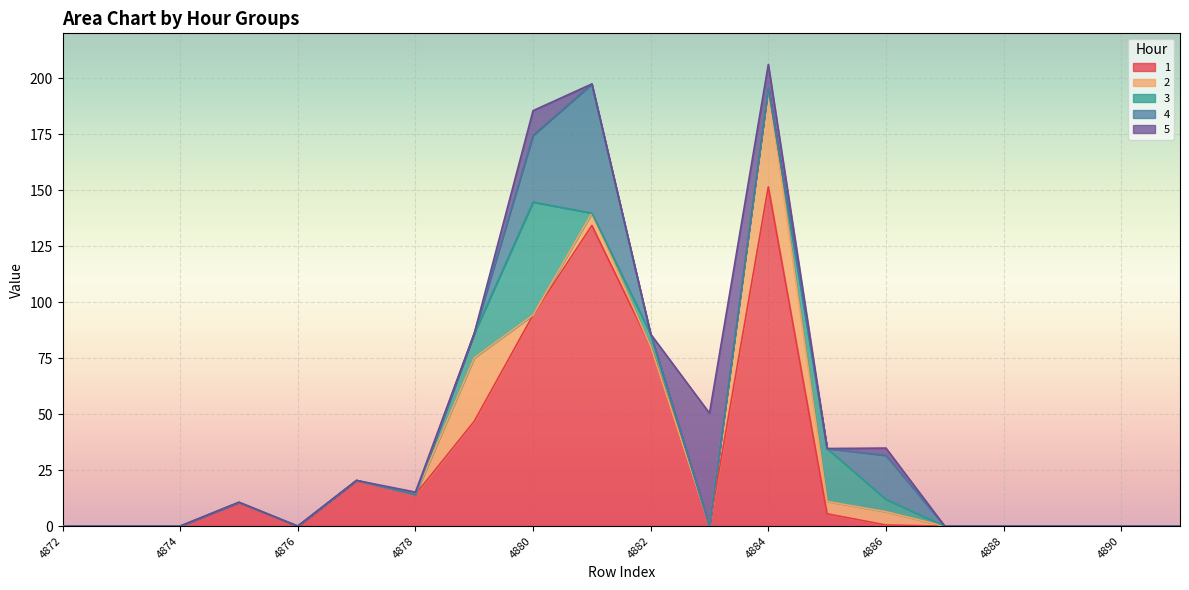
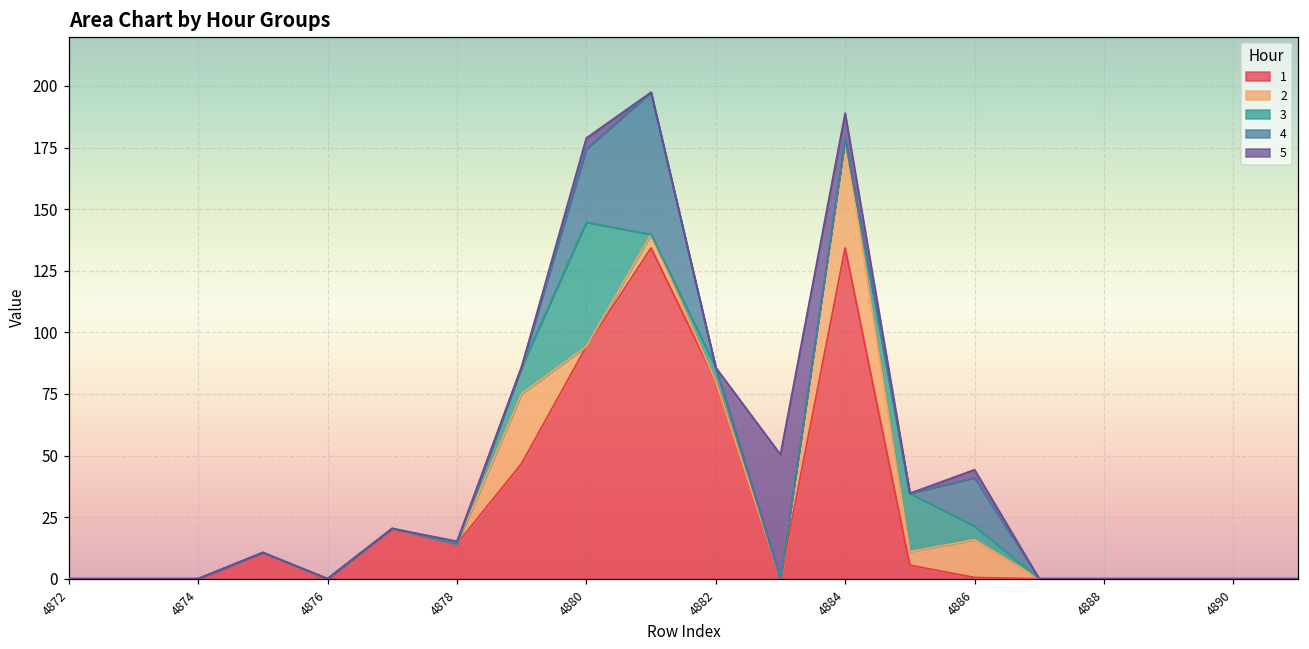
5, 4880: 11 -> 4
1, 4884: 151 -> 134
2, 4886: 6 -> 15
